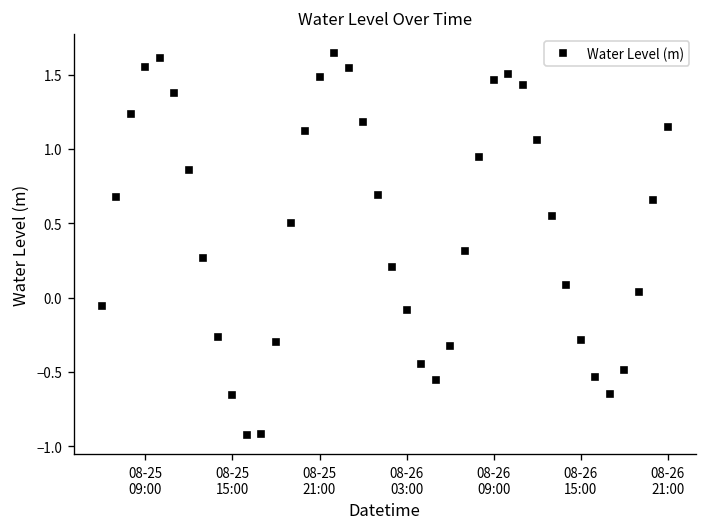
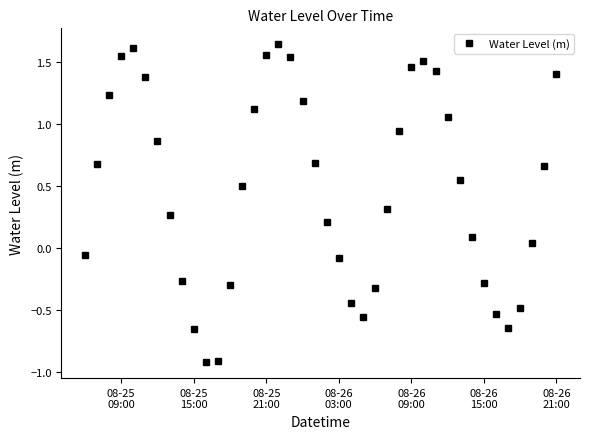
08-25 21:00: 1.49 -> 1.56
08-26 21:00: 1.15 -> 1.40
